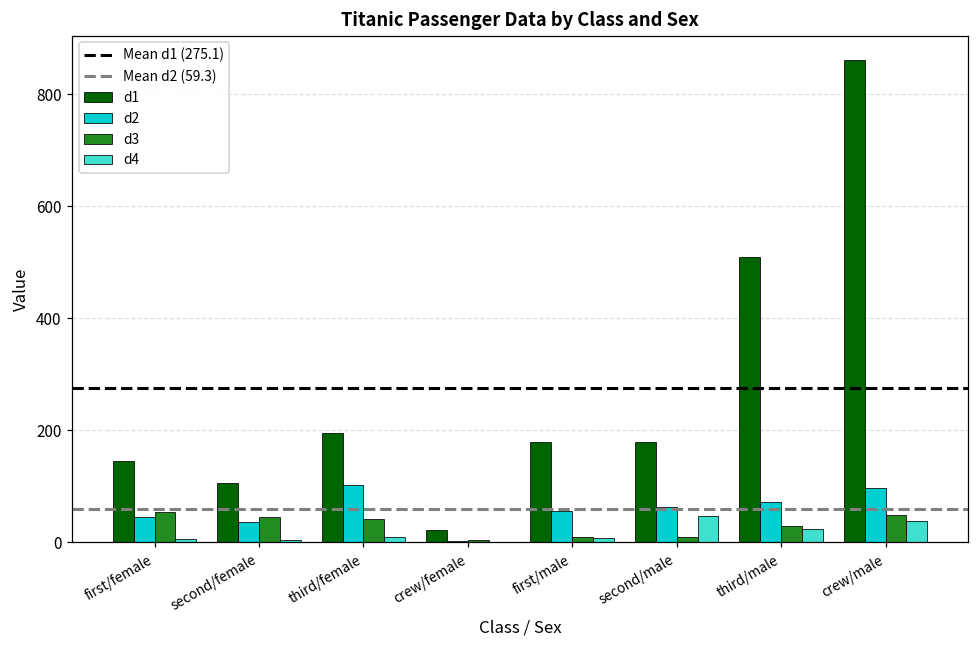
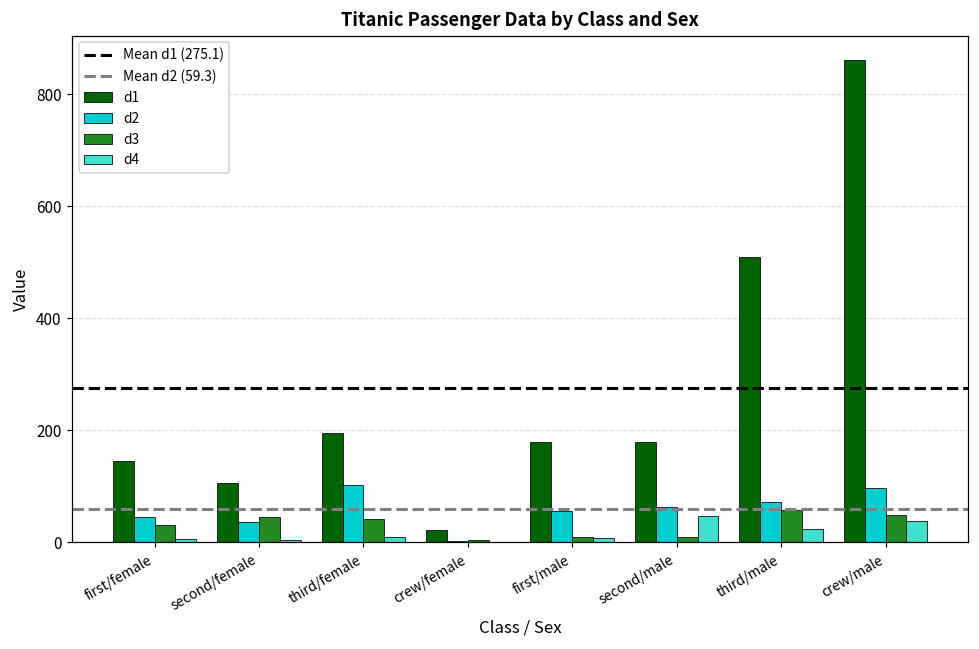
d3, first/female: 50 -> 30
d3, third/male: 30 -> 60
